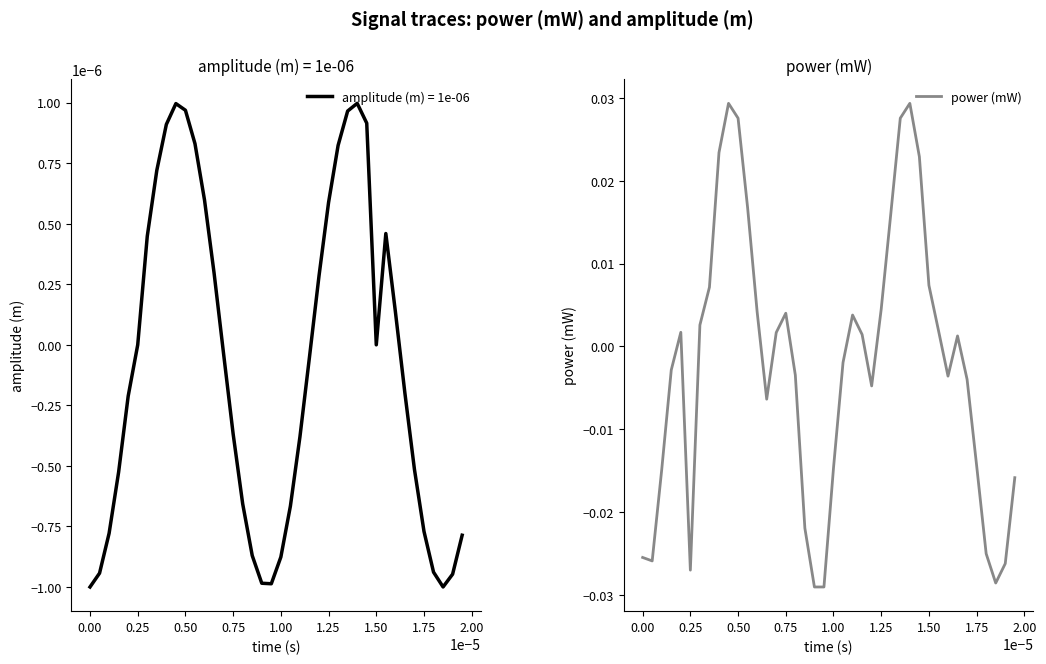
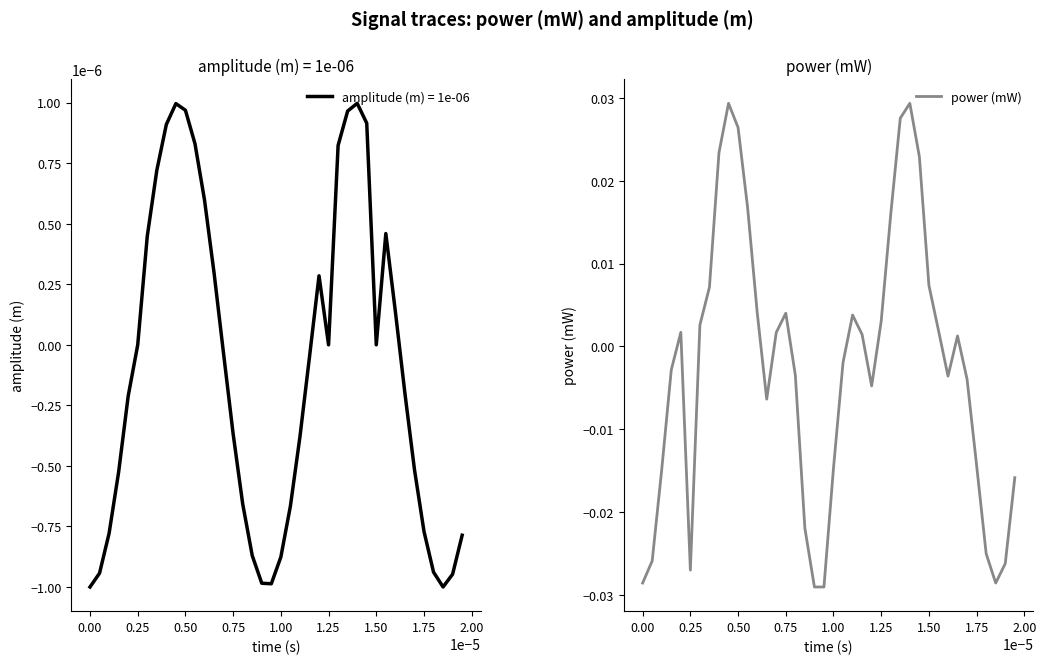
amplitude (m) = 1e-06, 1.25: 0.000001 -> 0.000000
power (mW), 0.00: -0.025 -> -0.029
power (mW), 0.50: 0.028 -> 0.026
power (mW), 1.25: 0.004 -> 0.003
